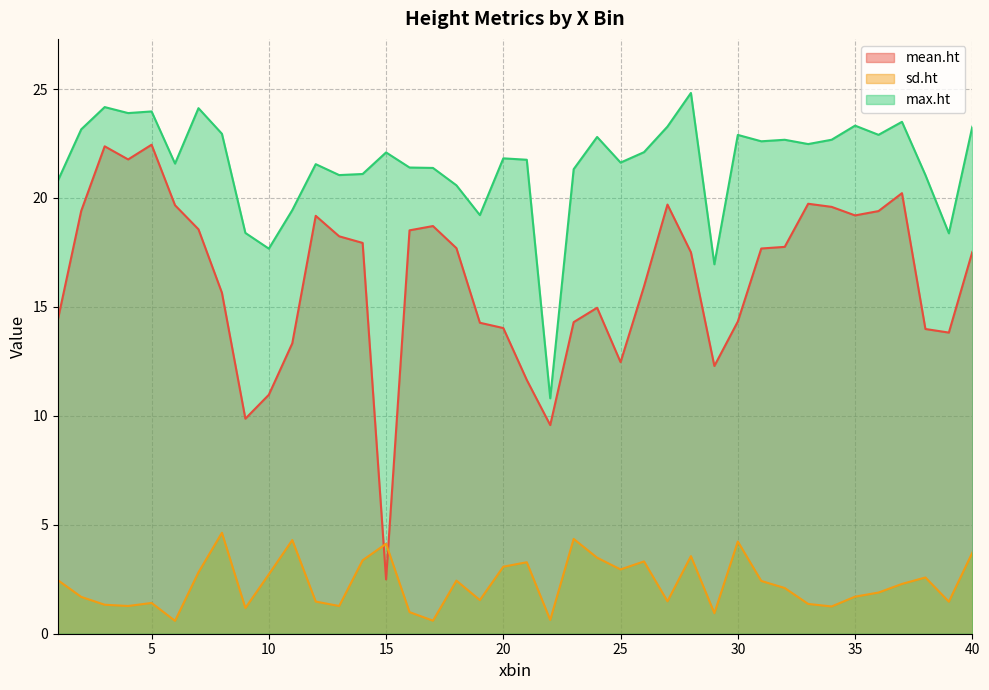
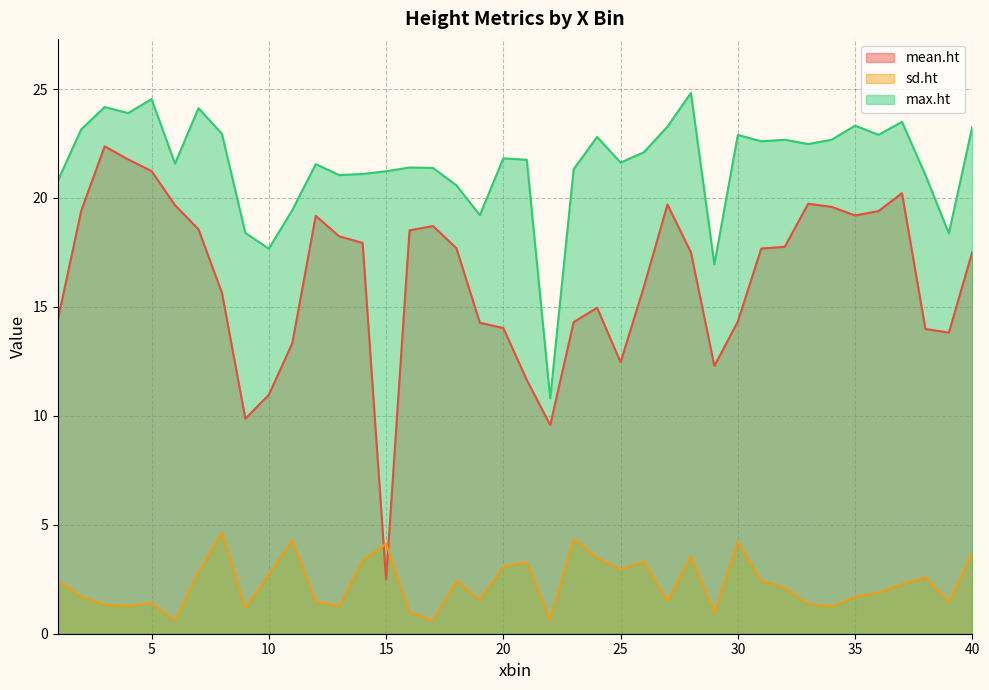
mean.ht, 5: 22.4 -> 21.2
max.ht, 5: 24.0 -> 24.5
max.ht, 15: 22.1 -> 21.2
